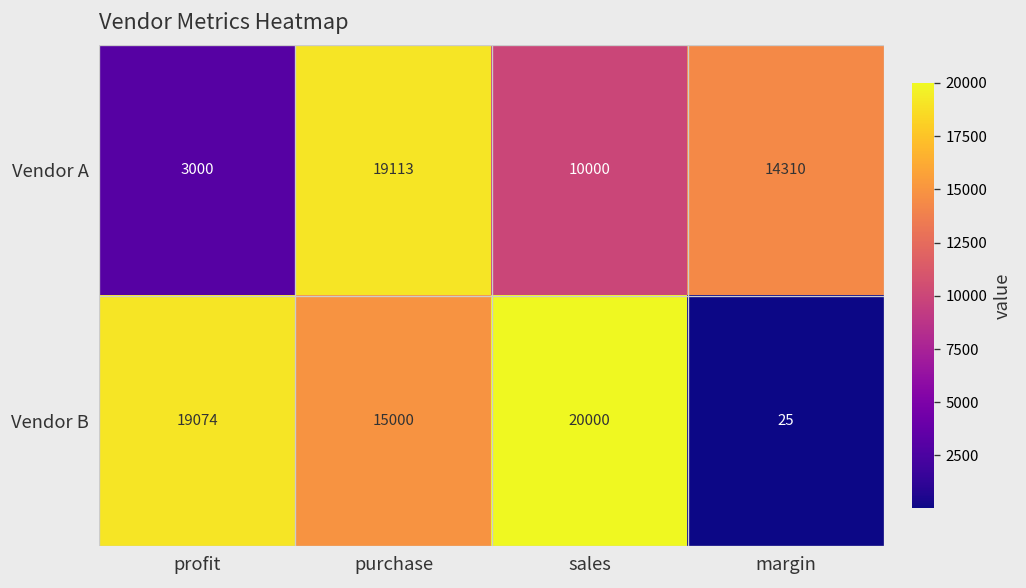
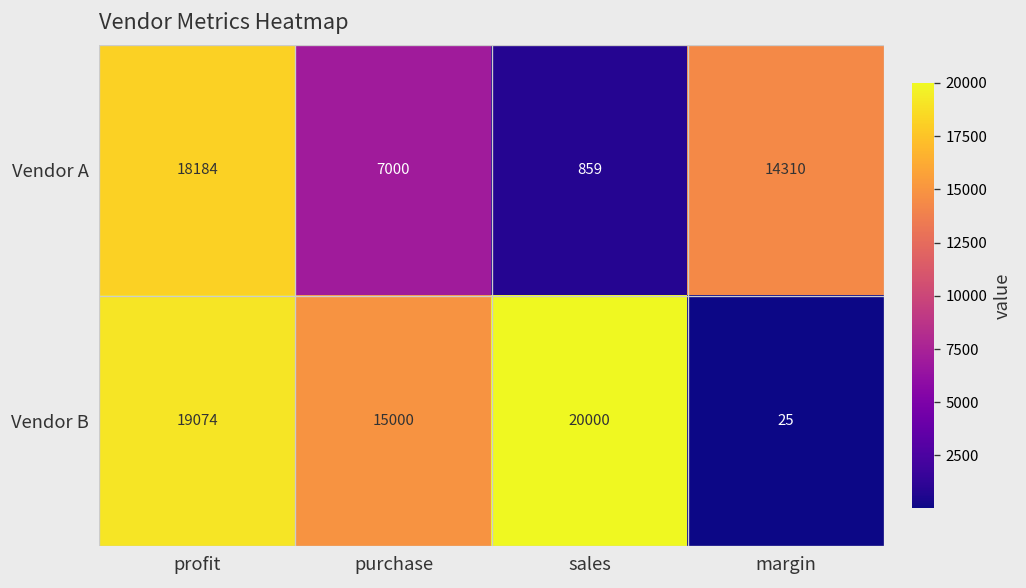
Vendor A, profit: 3000 -> 18184
Vendor A, purchase: 19113 -> 7000
Vendor A, sales: 10000 -> 859
